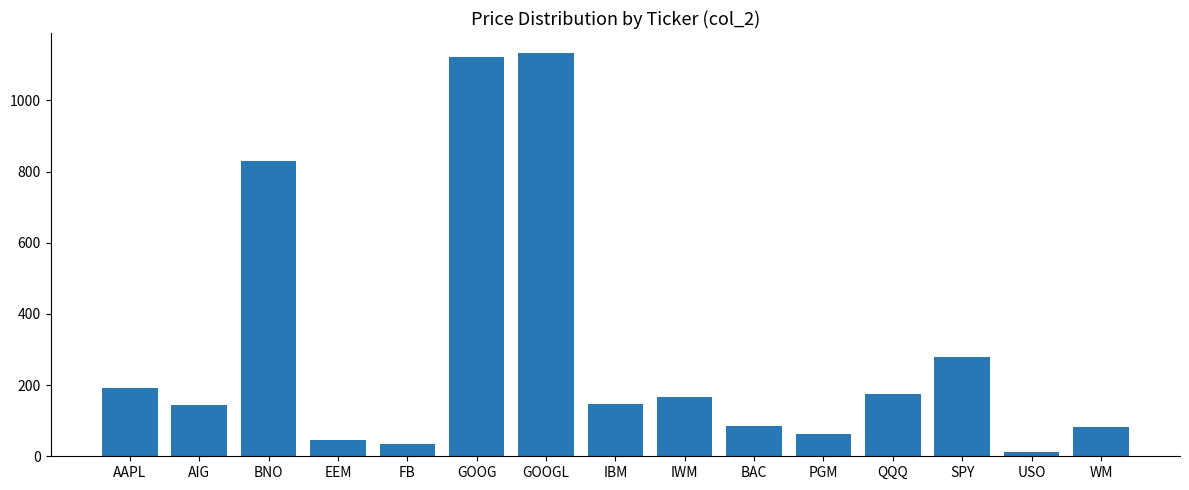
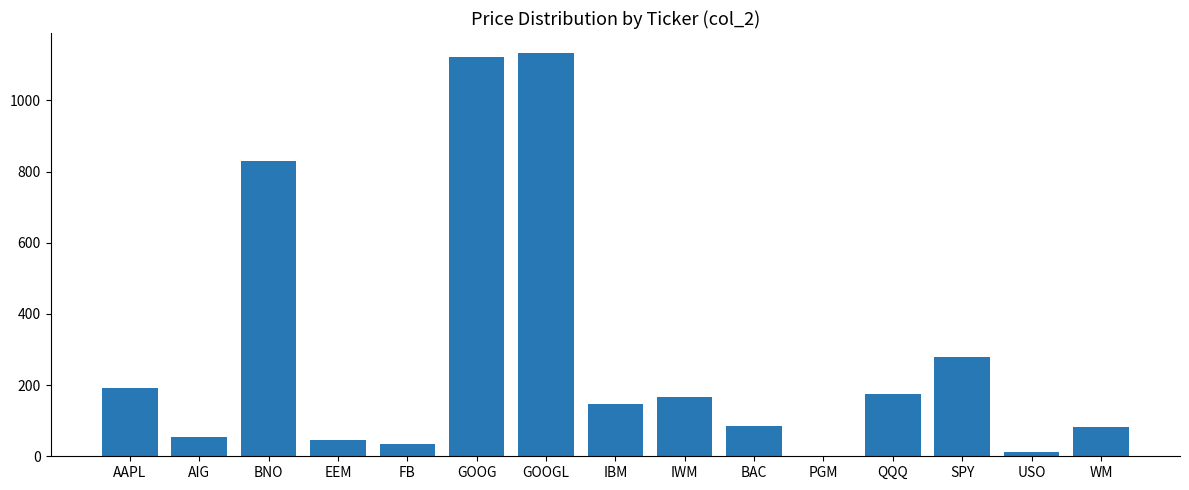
AIG: 140 -> 60
PGM: 60 -> 0
